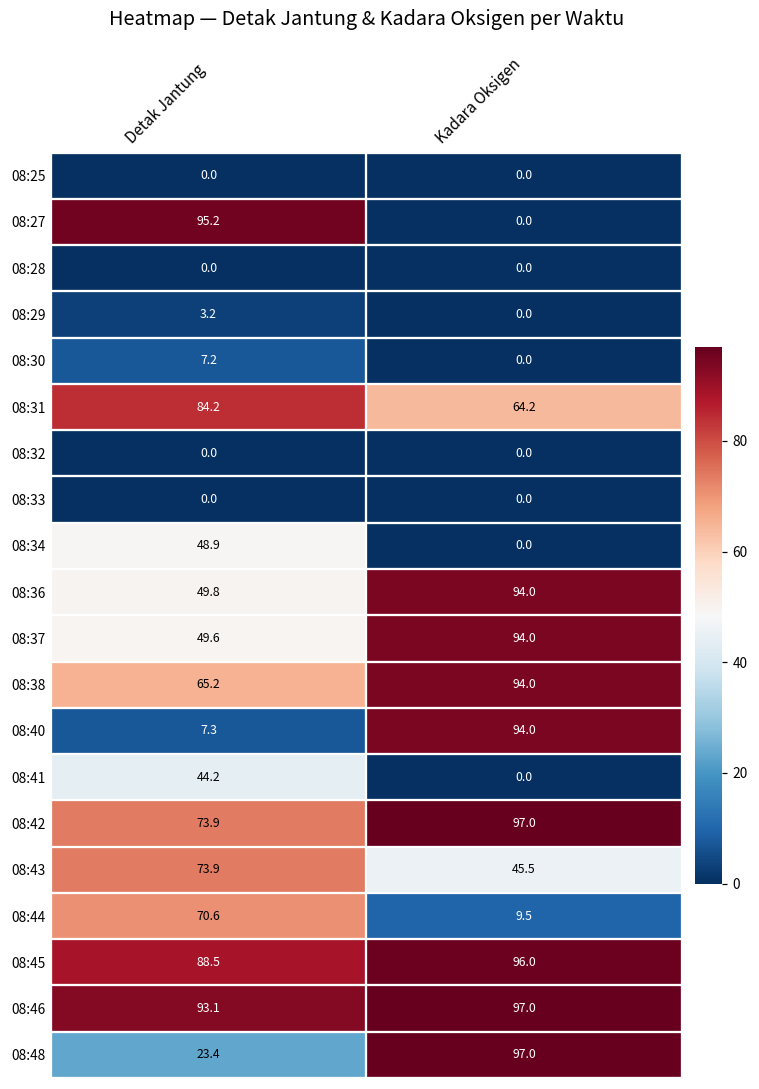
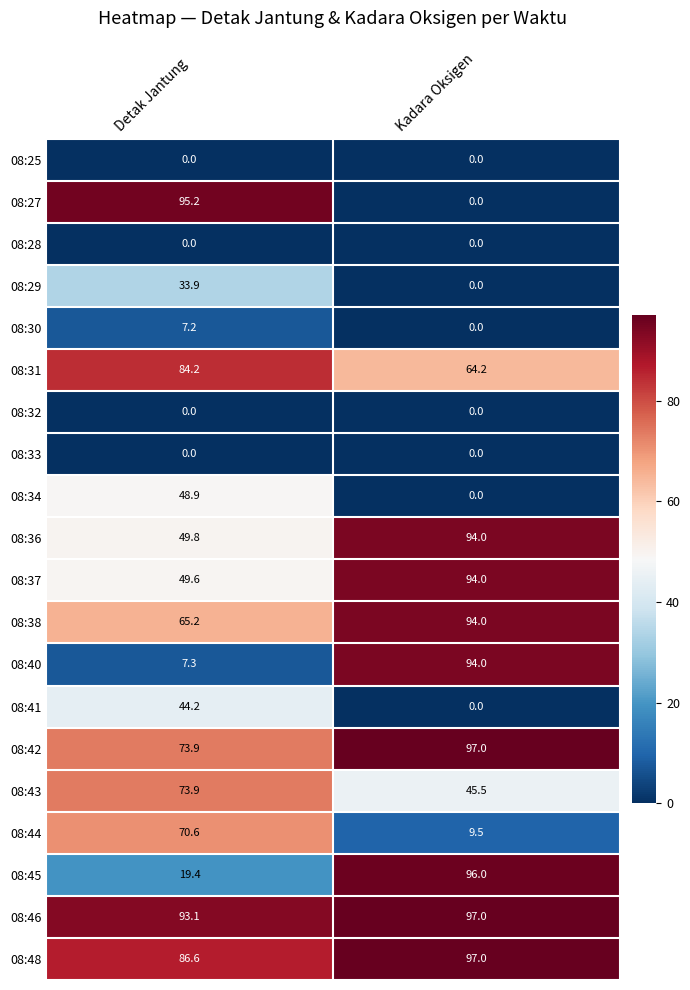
08:29, Detak Jantung: 3.2 -> 33.9
08:45, Detak Jantung: 88.5 -> 19.4
08:48, Detak Jantung: 23.4 -> 86.6
